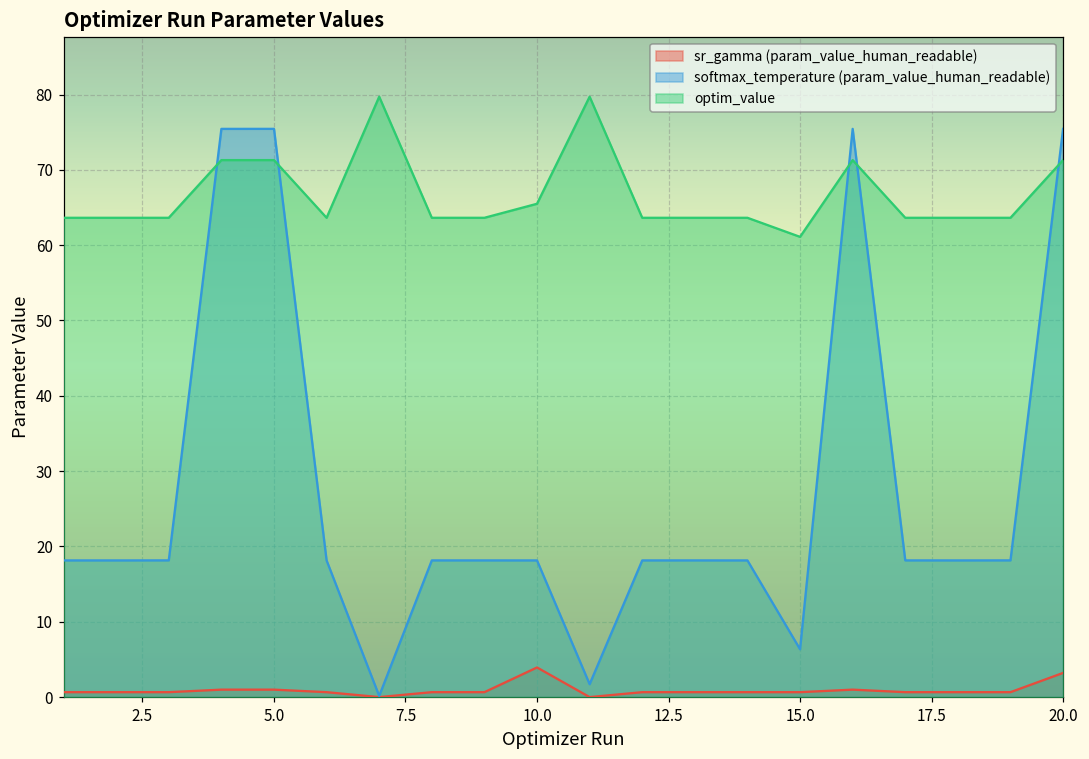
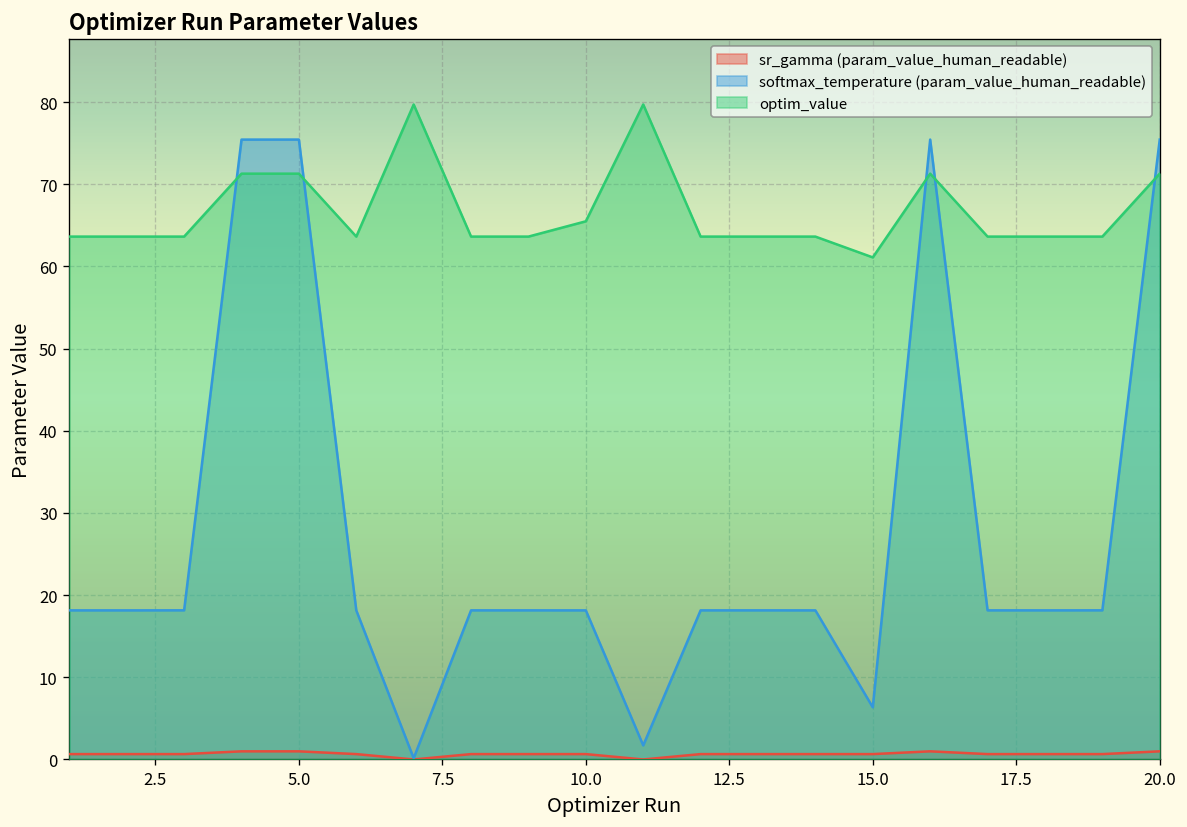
sr_gamma (param_value_human_readable), 10.0: 4 -> 1
sr_gamma (param_value_human_readable), 20.0: 3 -> 1
